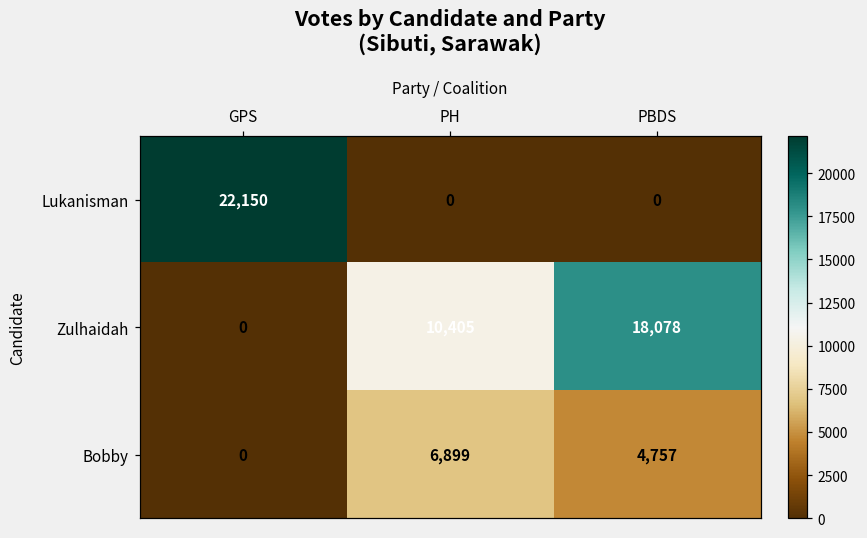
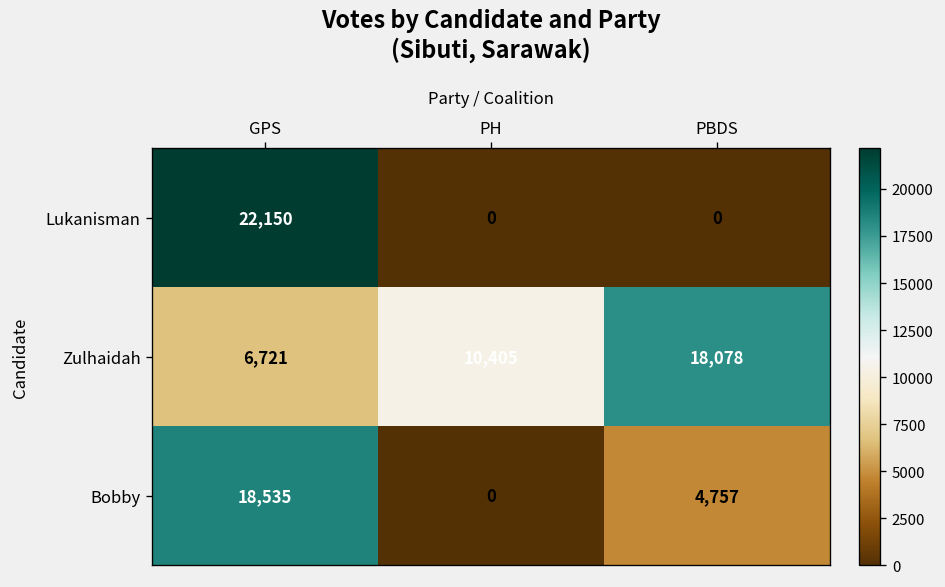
Zulhaidah, GPS: 0 -> 6,721
Bobby, GPS: 0 -> 18,535
Bobby, PH: 6,899 -> 0
